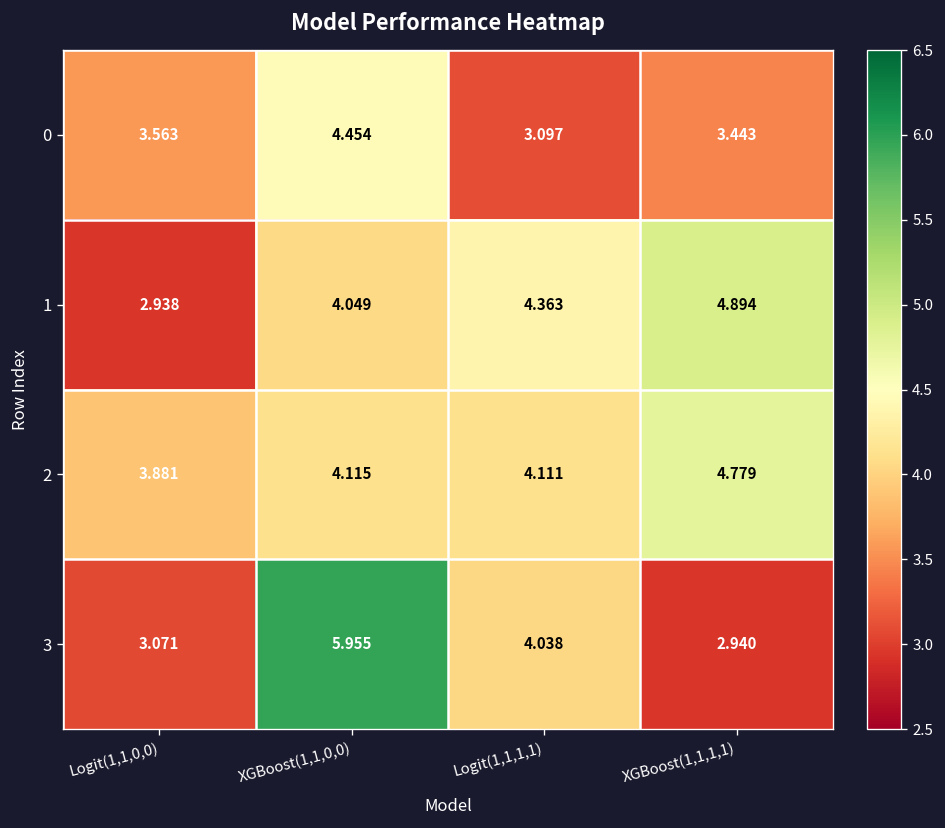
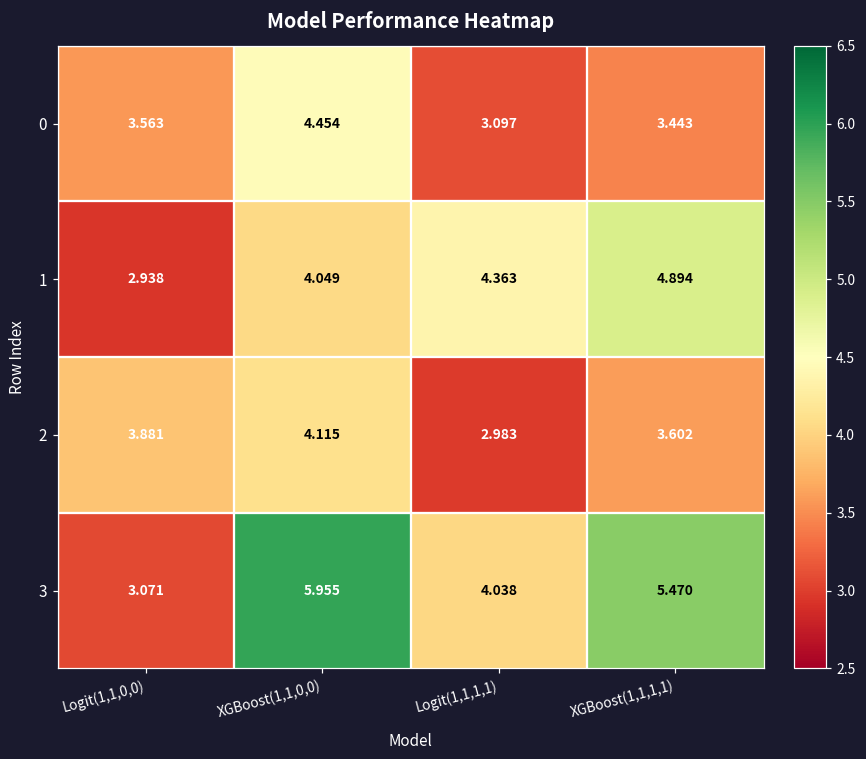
2, Logit(1,1,1,1): 4.111 -> 2.983
2, XGBoost(1,1,1,1): 4.779 -> 3.602
3, XGBoost(1,1,1,1): 2.940 -> 5.470
